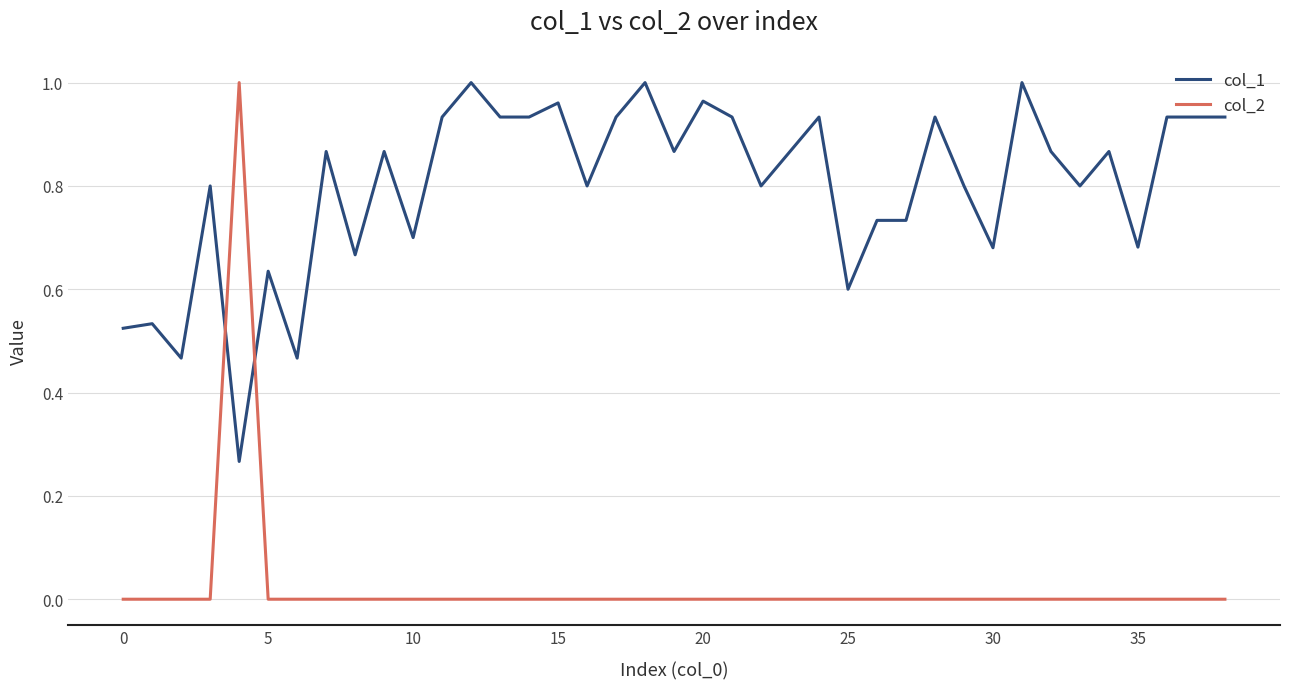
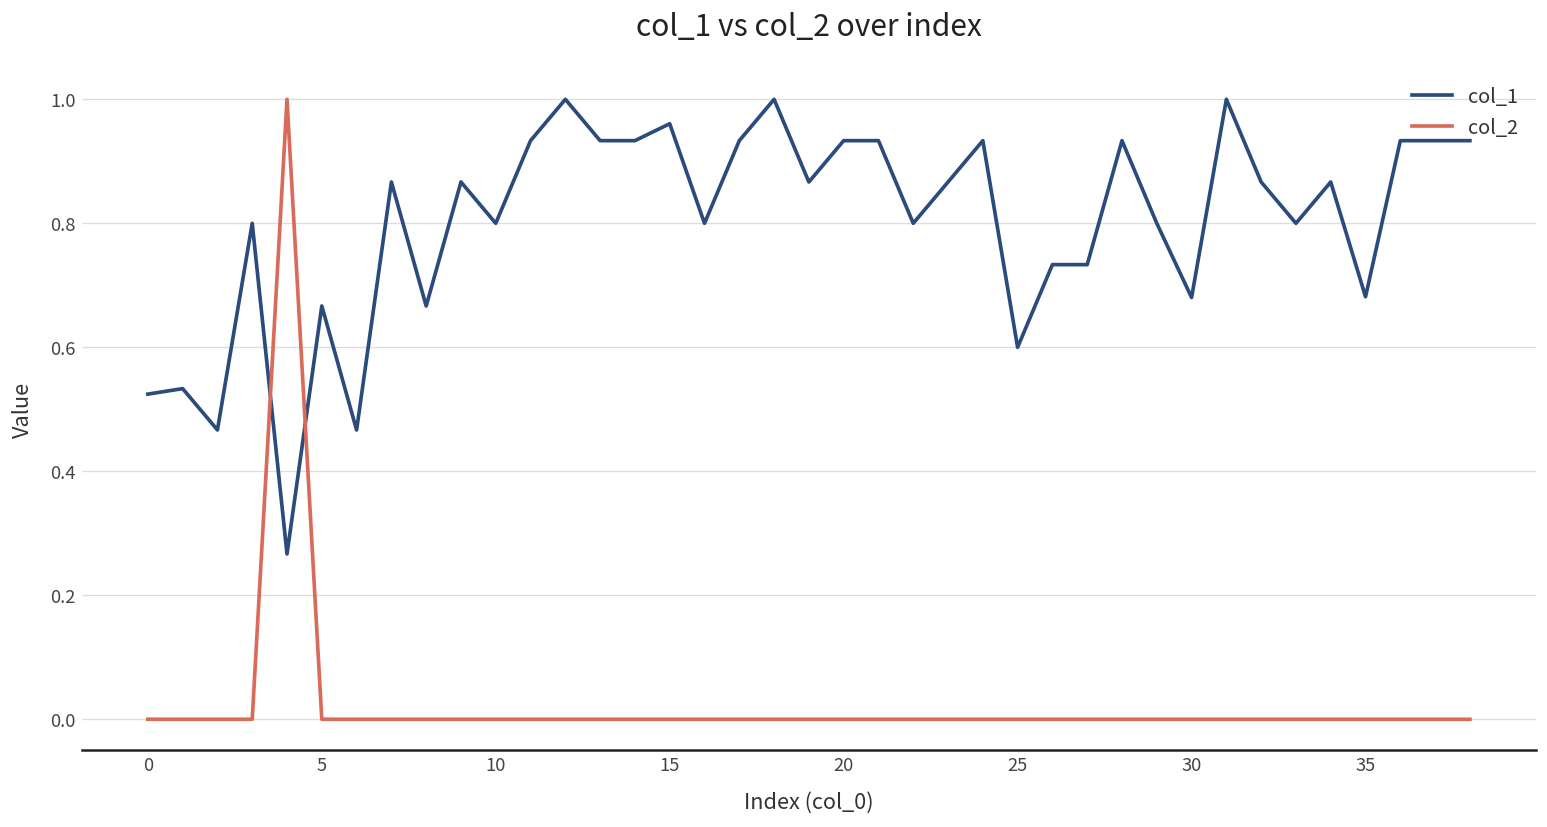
col_1, 5: 0.63 -> 0.67
col_1, 10: 0.7 -> 0.8
col_1, 20: 0.96 -> 0.93
